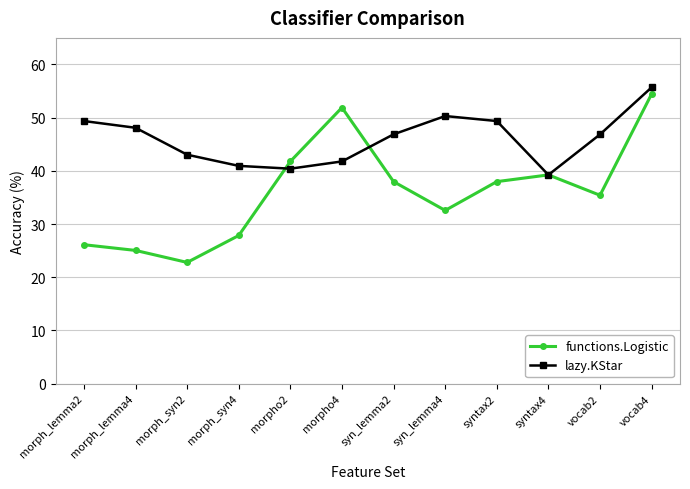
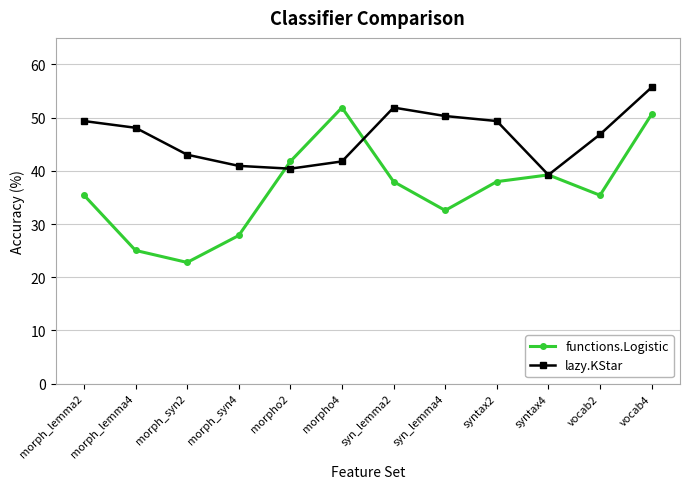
functions.Logistic, morph_lemma2: 26 -> 35
lazy.KStar, syn_lemma2: 47 -> 52
functions.Logistic, vocab4: 54 -> 51
